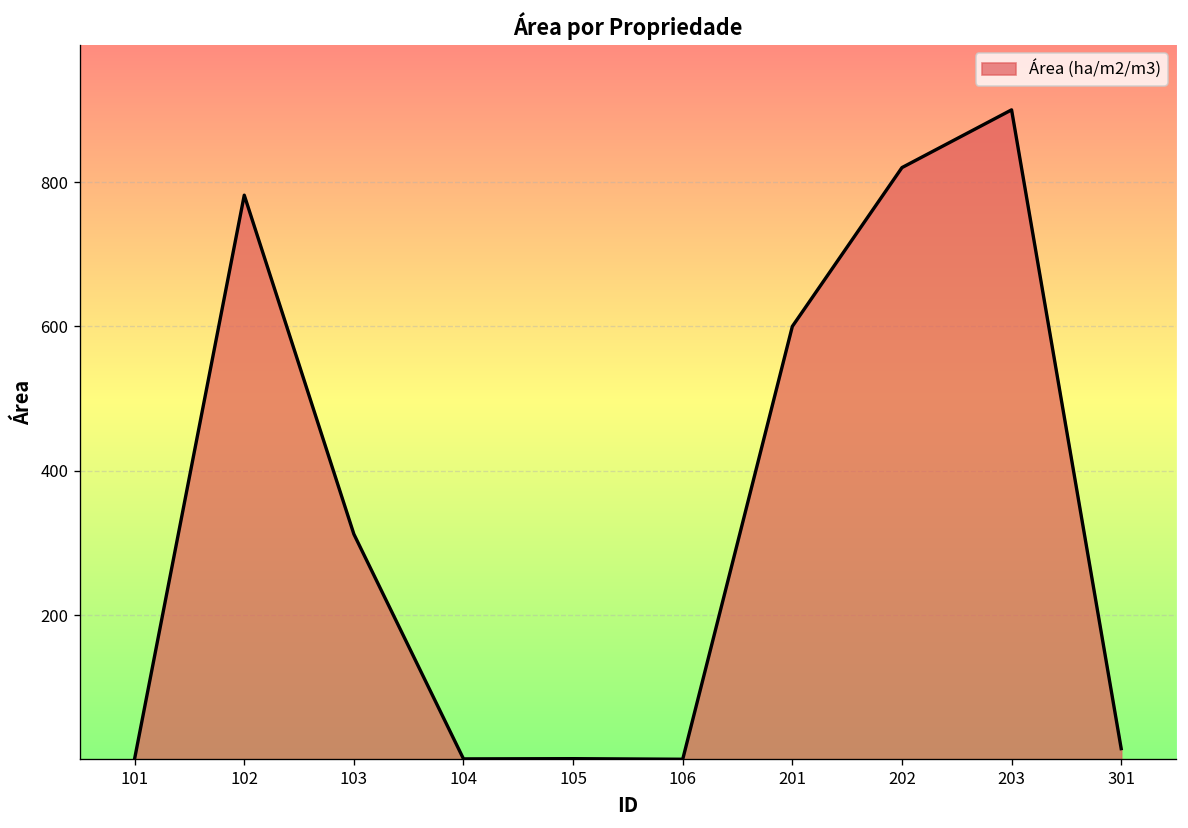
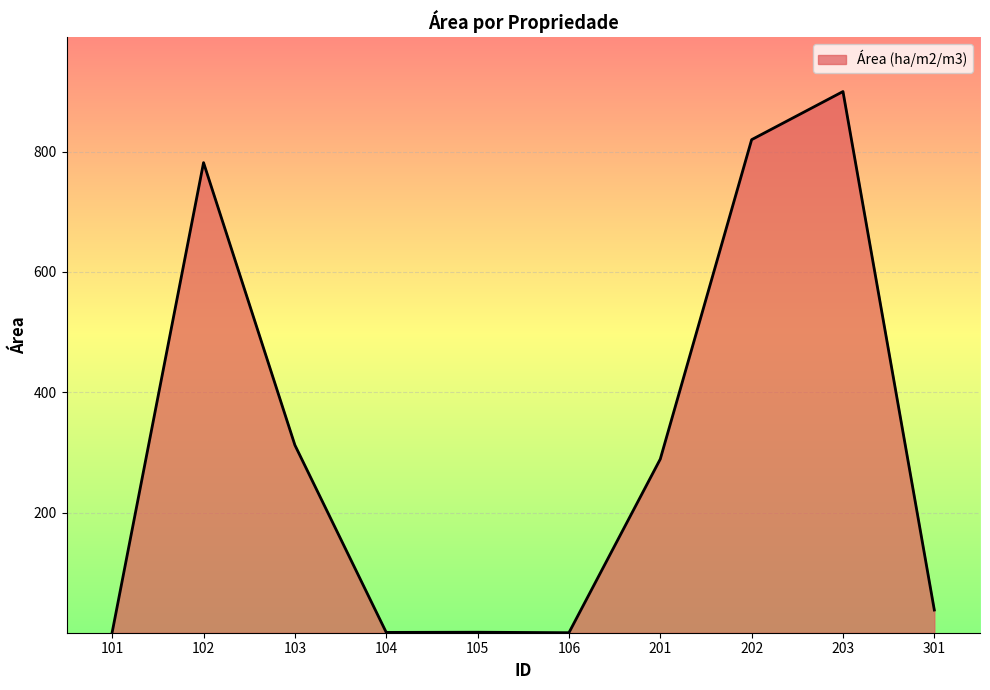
201: 600 -> 290
301: 20 -> 40
